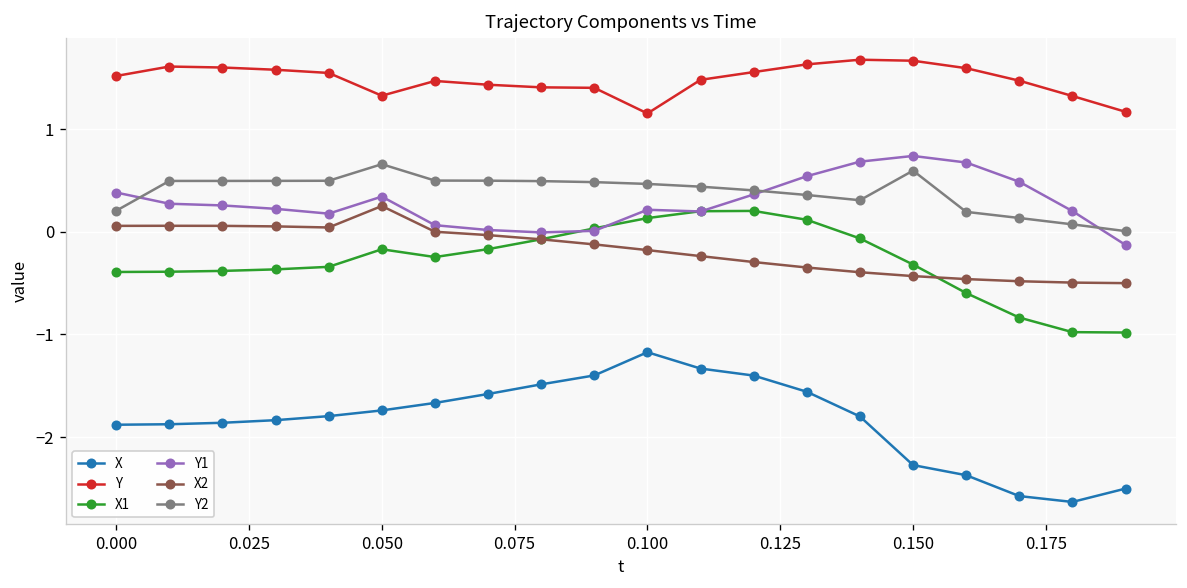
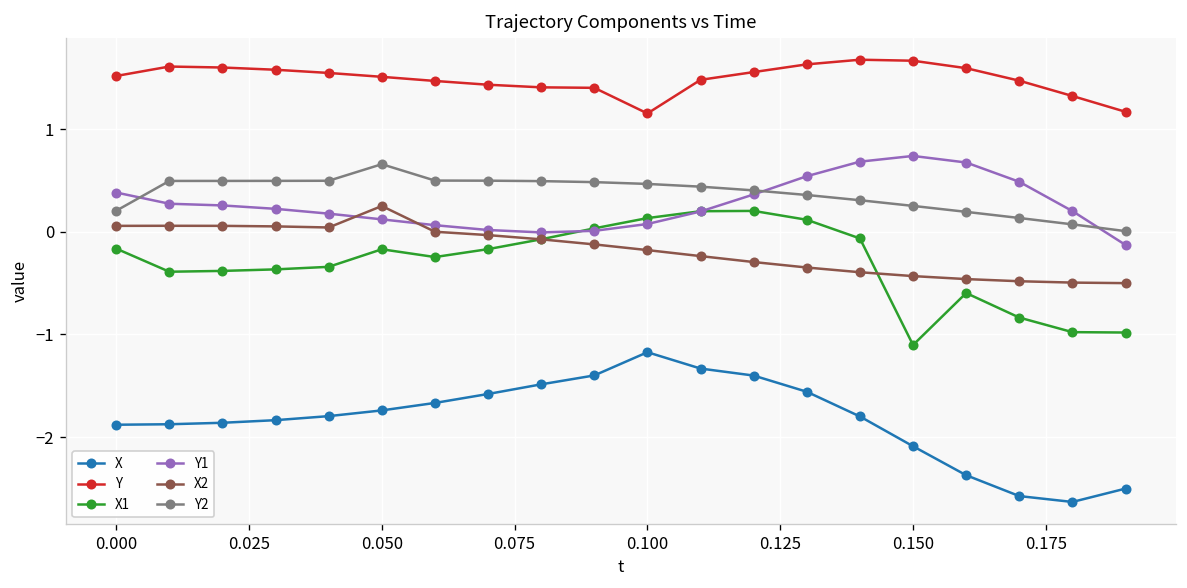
X1, 0.000: -0.4 -> -0.2
Y, 0.050: 1.3 -> 1.5
Y1, 0.050: 0.3 -> 0.1
Y1, 0.100: 0.2 -> 0.1
X, 0.150: -2.3 -> -2.1
X1, 0.150: -0.3 -> -1.1
Y2, 0.150: 0.6 -> 0.3
